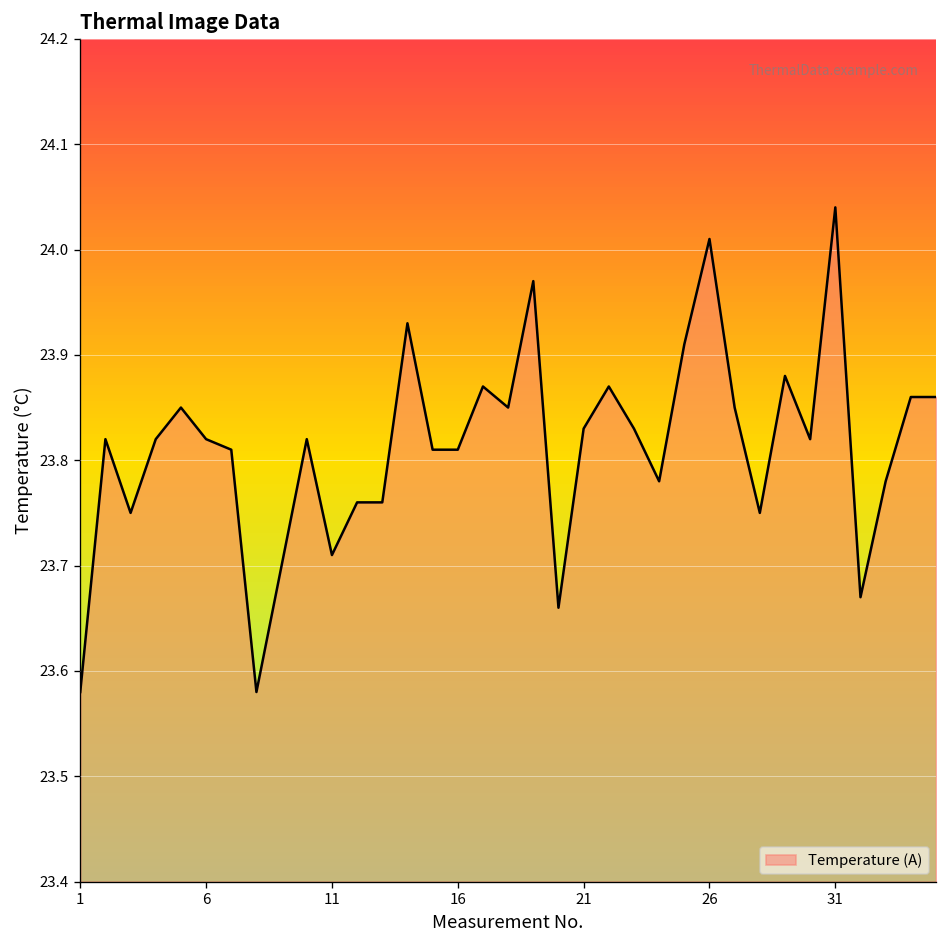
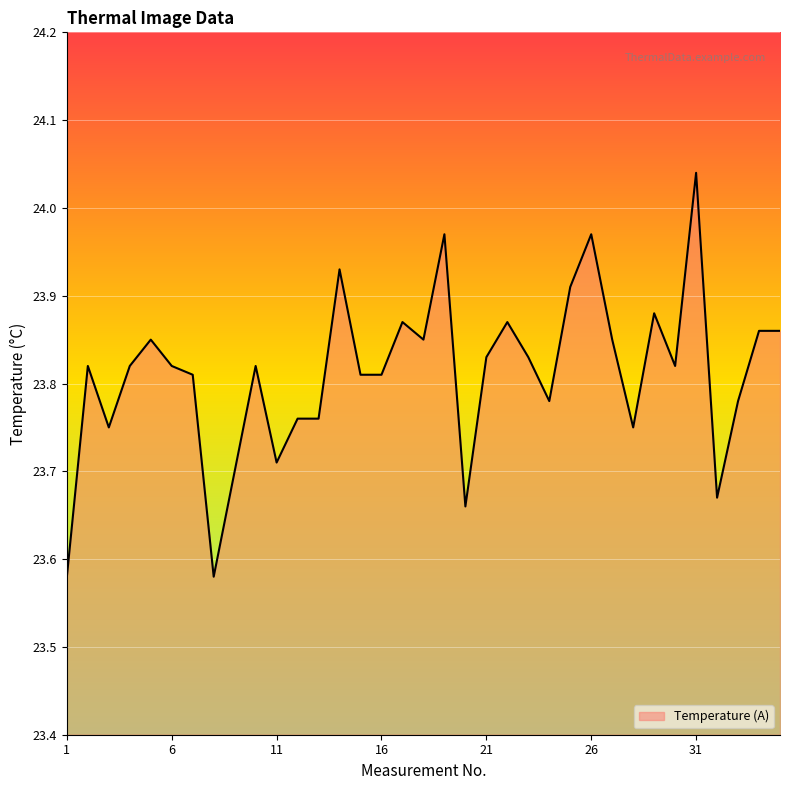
26: 24.01 -> 23.97
